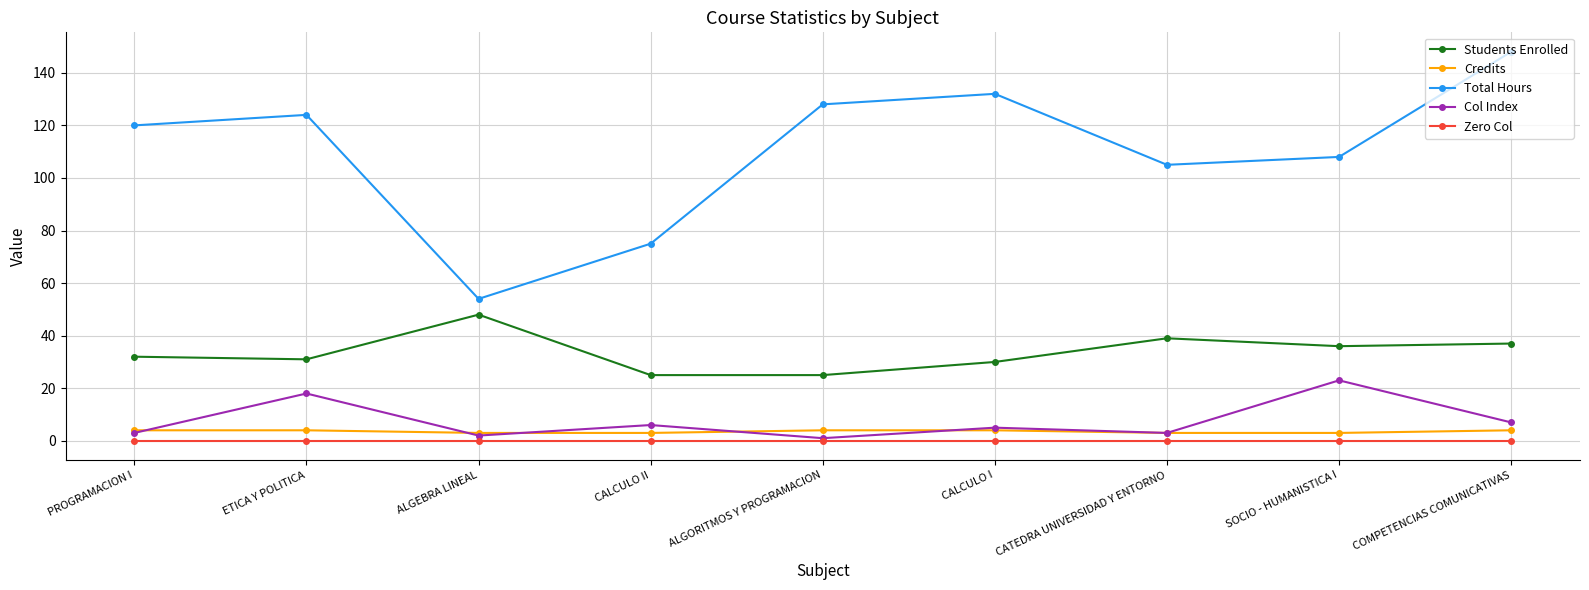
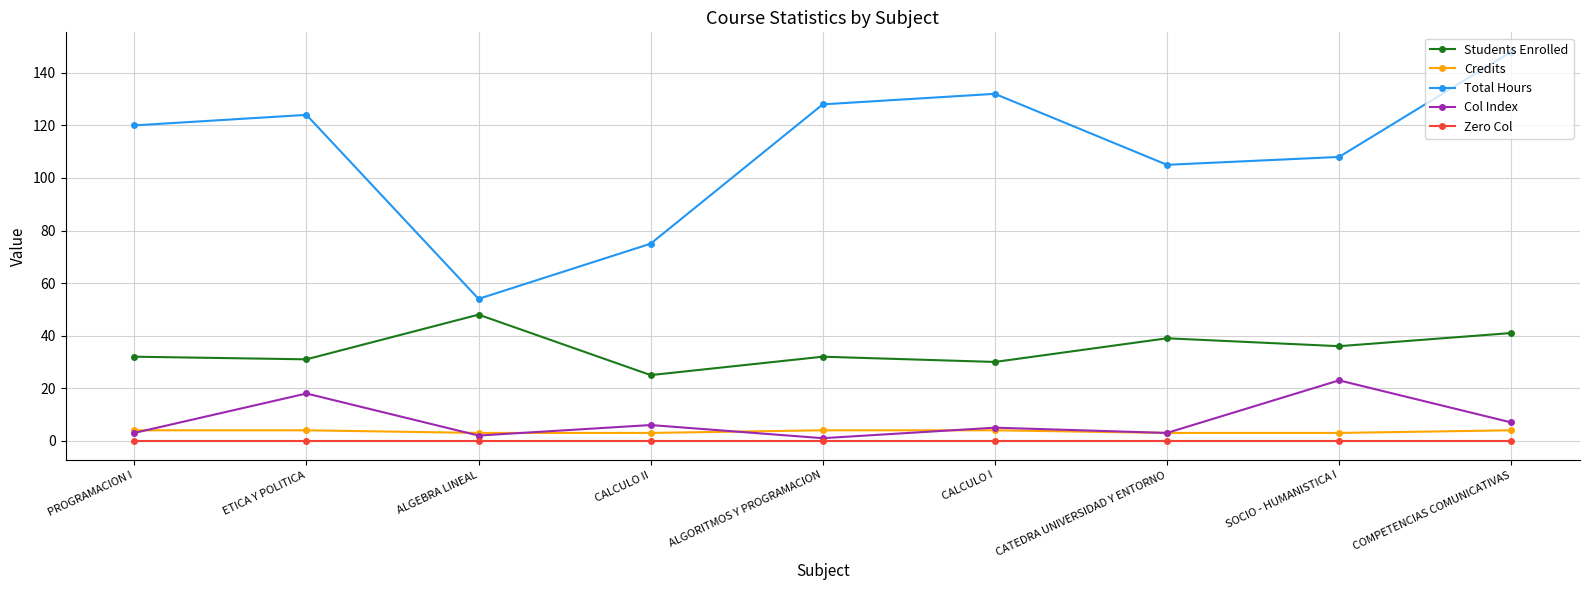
Students Enrolled, ALGORITMOS Y PROGRAMACION: 25 -> 32
Students Enrolled, COMPETENCIAS COMUNICATIVAS: 37 -> 41
